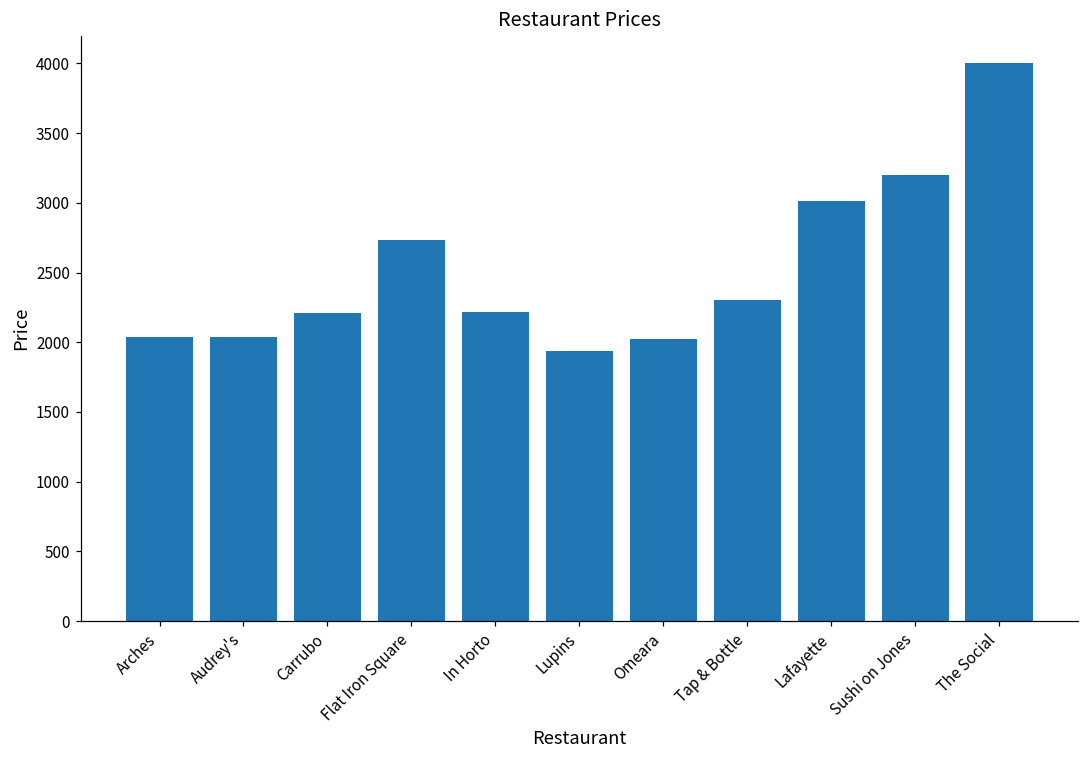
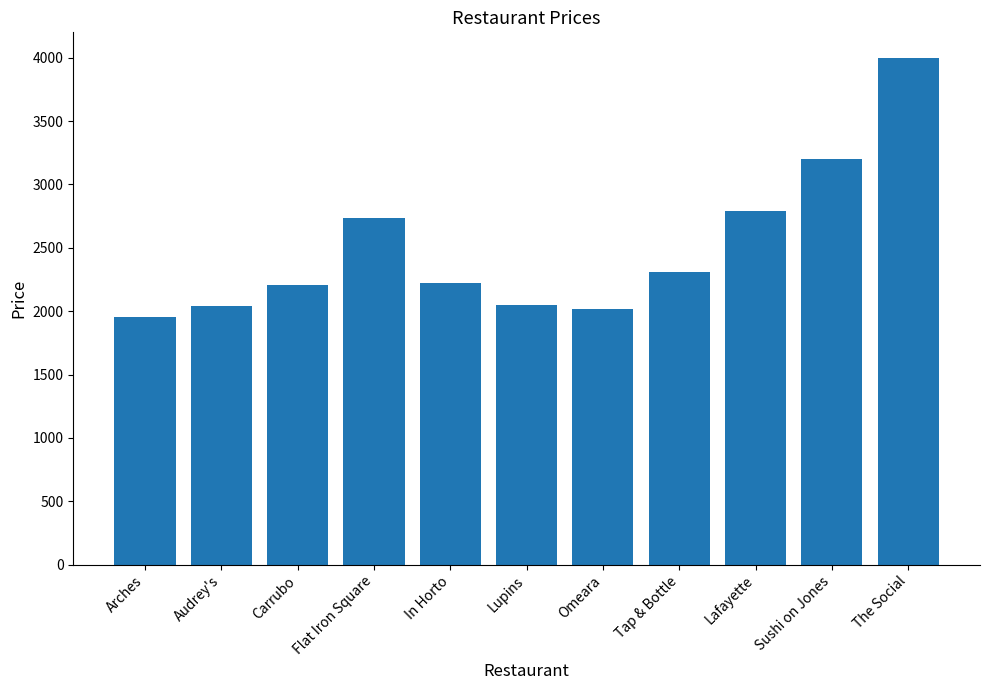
Arches: 2040 -> 1950
Lupins: 1930 -> 2050
Lafayette: 3010 -> 2790
